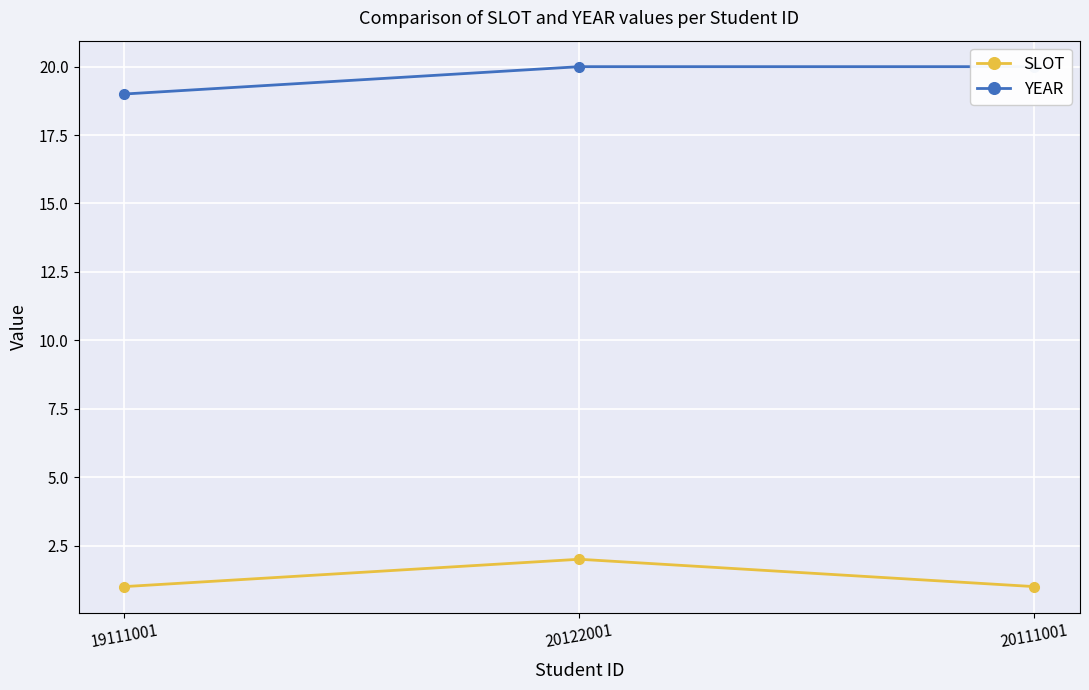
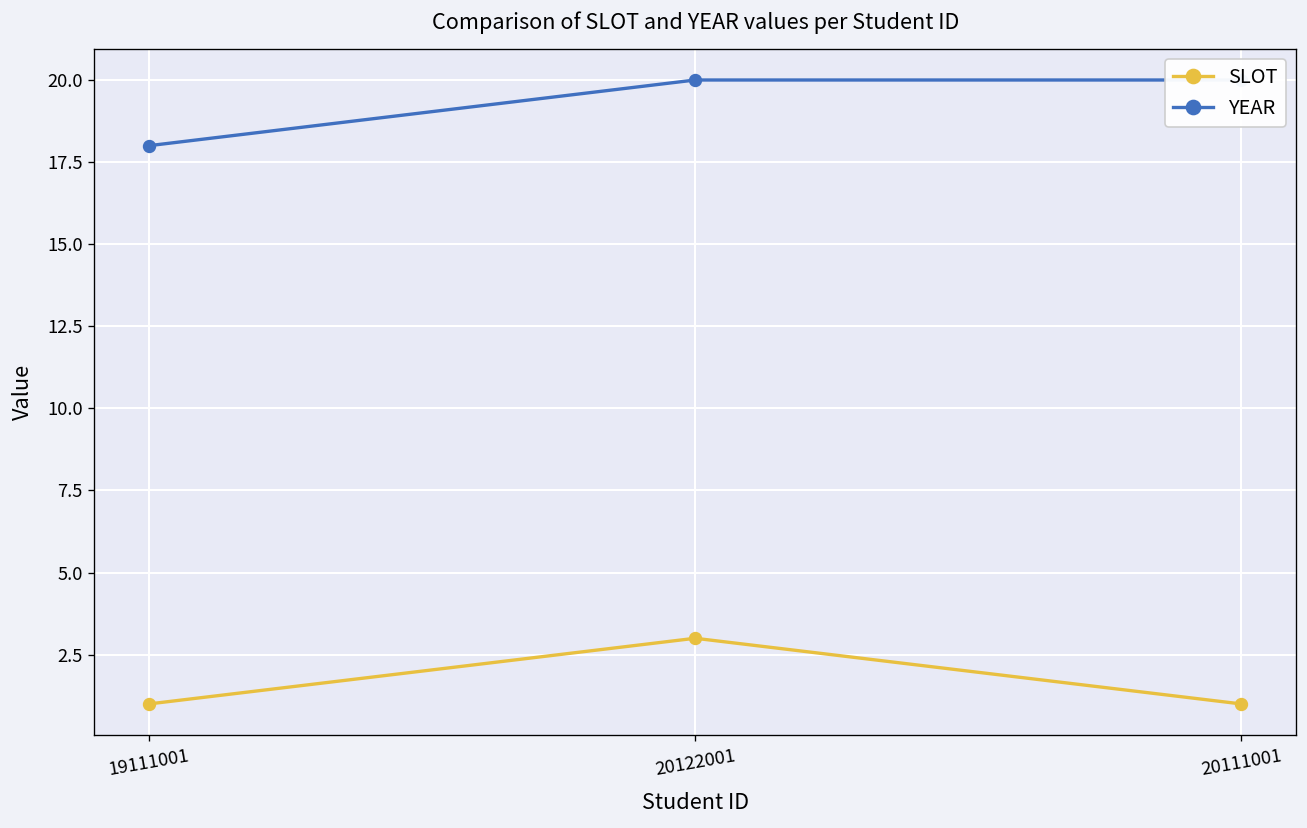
YEAR, 19111001: 19 -> 18
SLOT, 20122001: 2 -> 3
